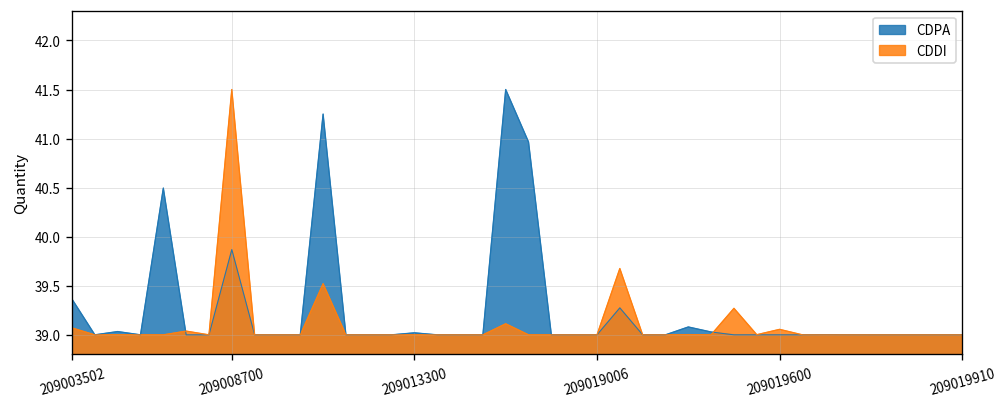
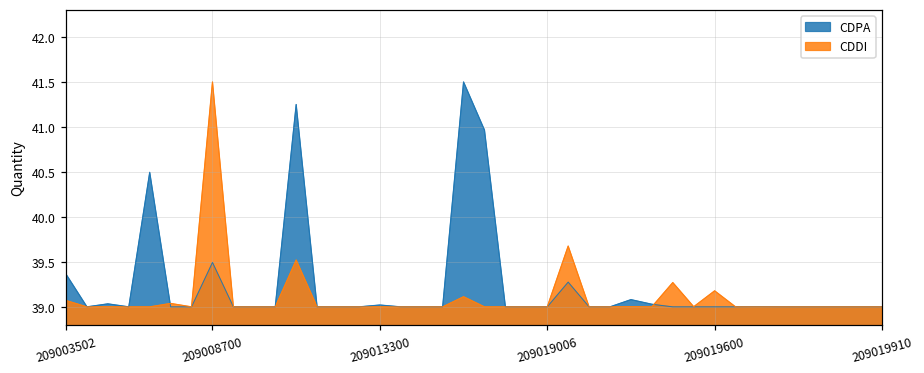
CDPA, 209008700: 39.9 -> 39.5
CDDI, 209019600: 39.1 -> 39.2
